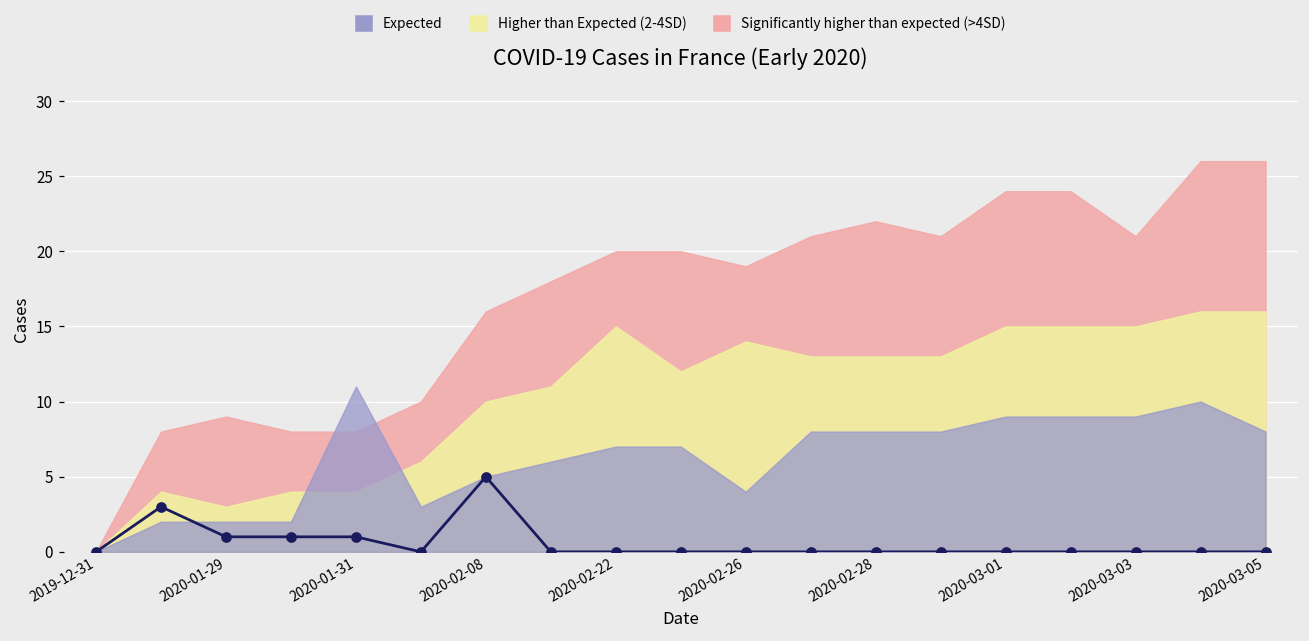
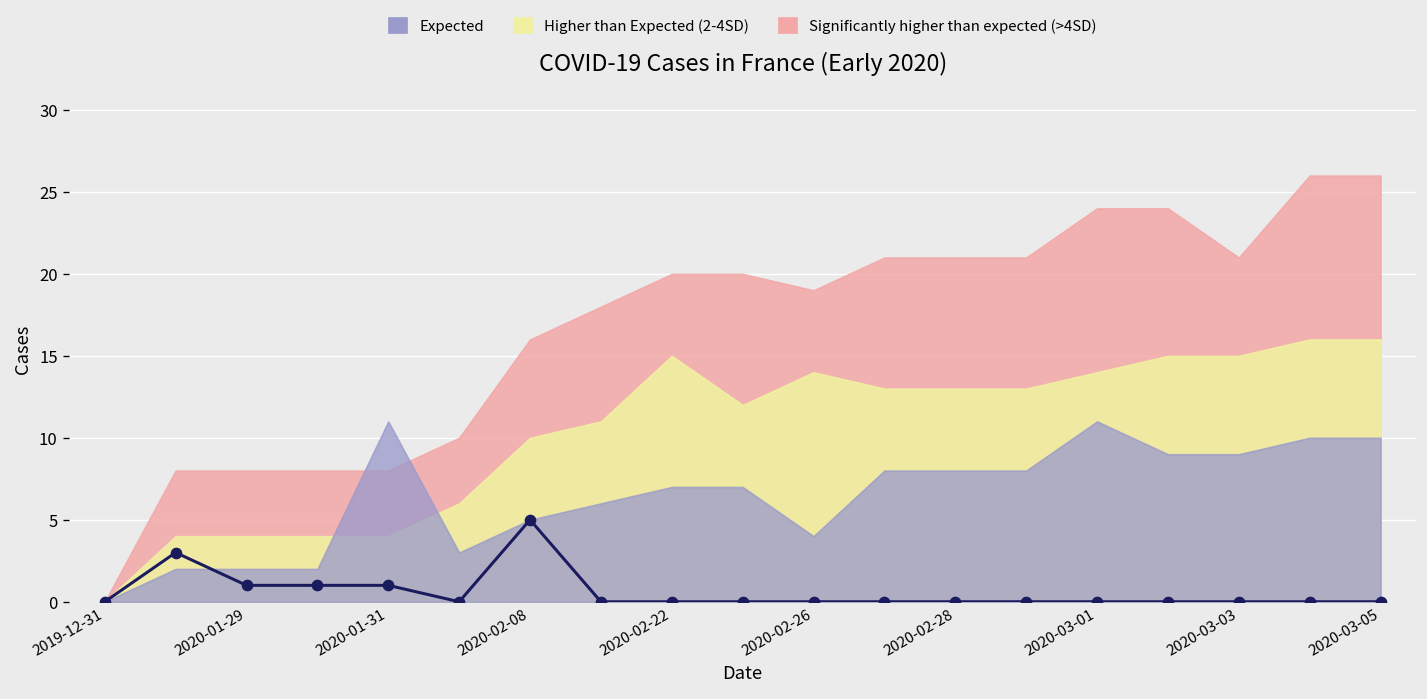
Significantly higher than expected (>4SD), 2020-01-29: 9 -> 8
Higher than Expected (2-4SD), 2020-01-29: 3 -> 4
Significantly higher than expected (>4SD), 2020-02-28: 22 -> 21
Higher than Expected (2-4SD), 2020-03-01: 15 -> 14
Expected, 2020-03-01: 9 -> 11
Expected, 2020-03-05: 8 -> 10
